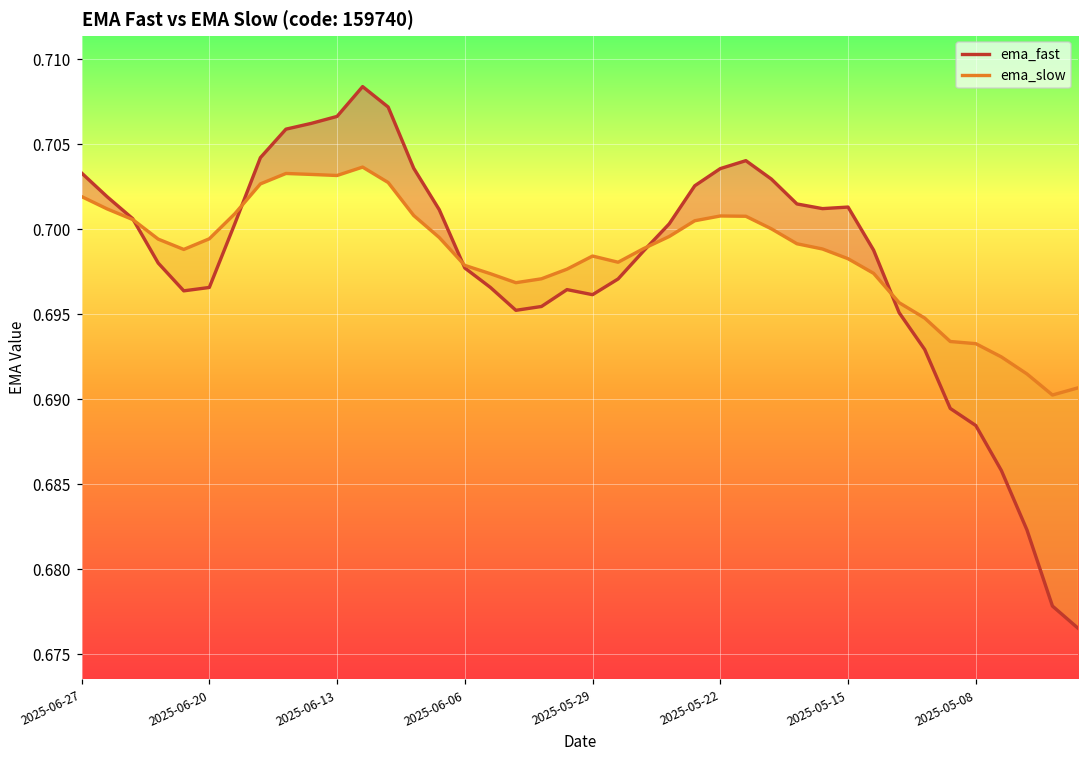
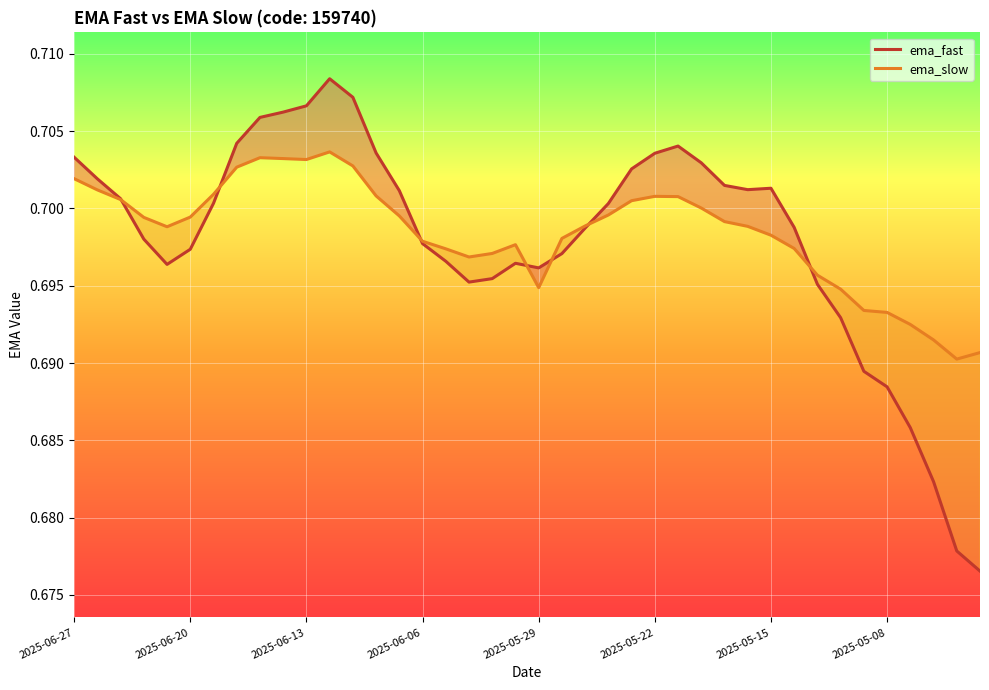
ema_fast, 2025-06-20: 0.6966 -> 0.6974
ema_slow, 2025-05-29: 0.6984 -> 0.6949
